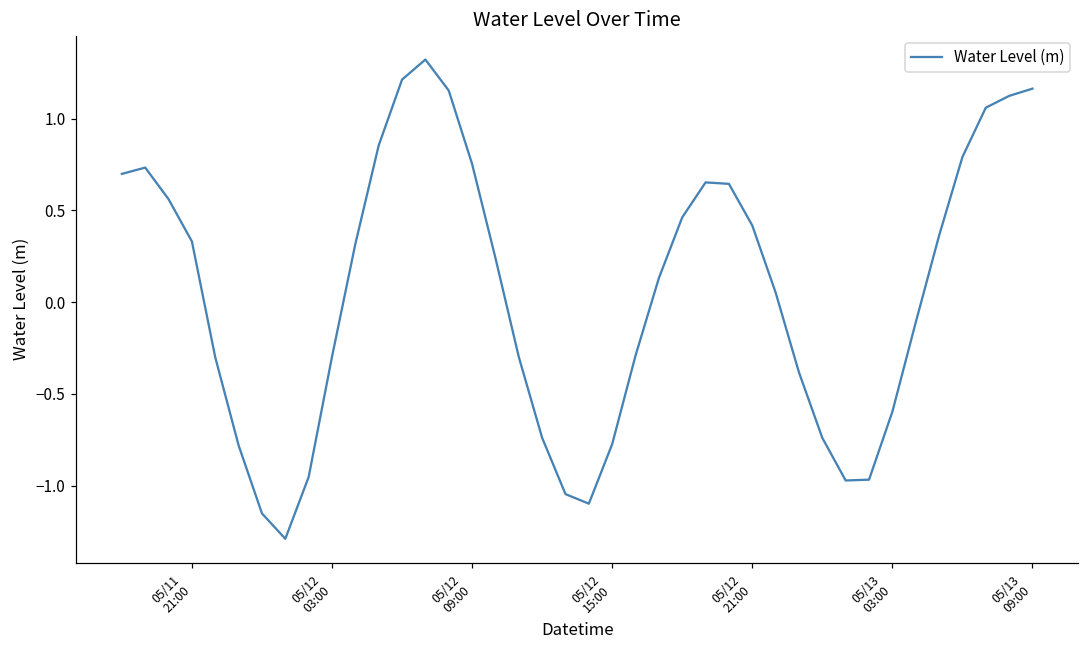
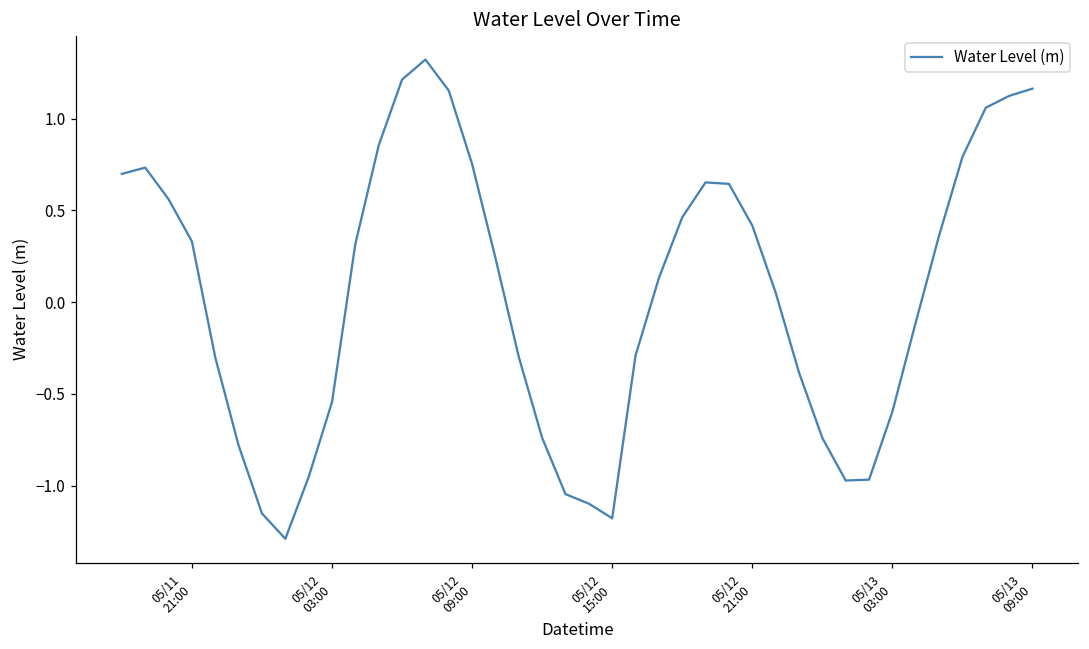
05/12 03:00: -0.30 -> -0.55
05/12 15:00: -0.77 -> -1.18
